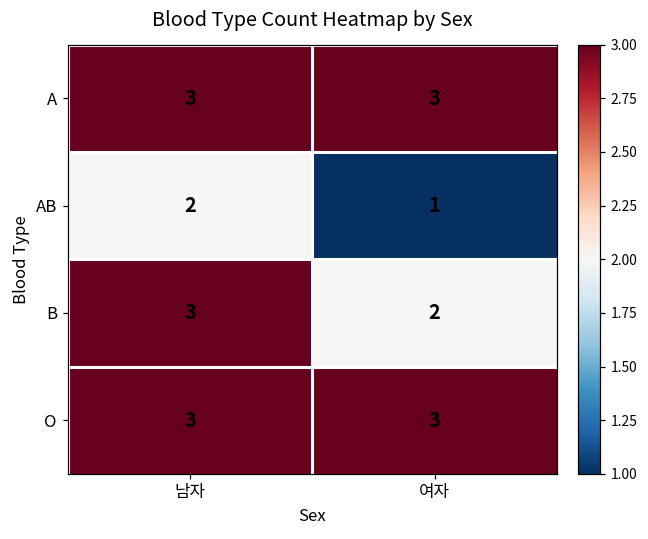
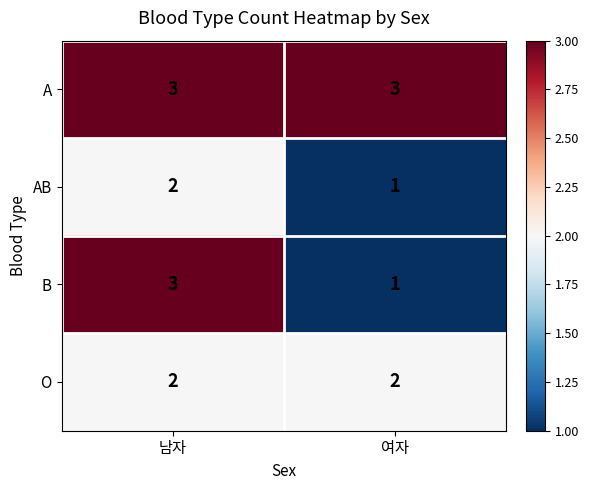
B, 여자: 2 -> 1
O, 남자: 3 -> 2
O, 여자: 3 -> 2
